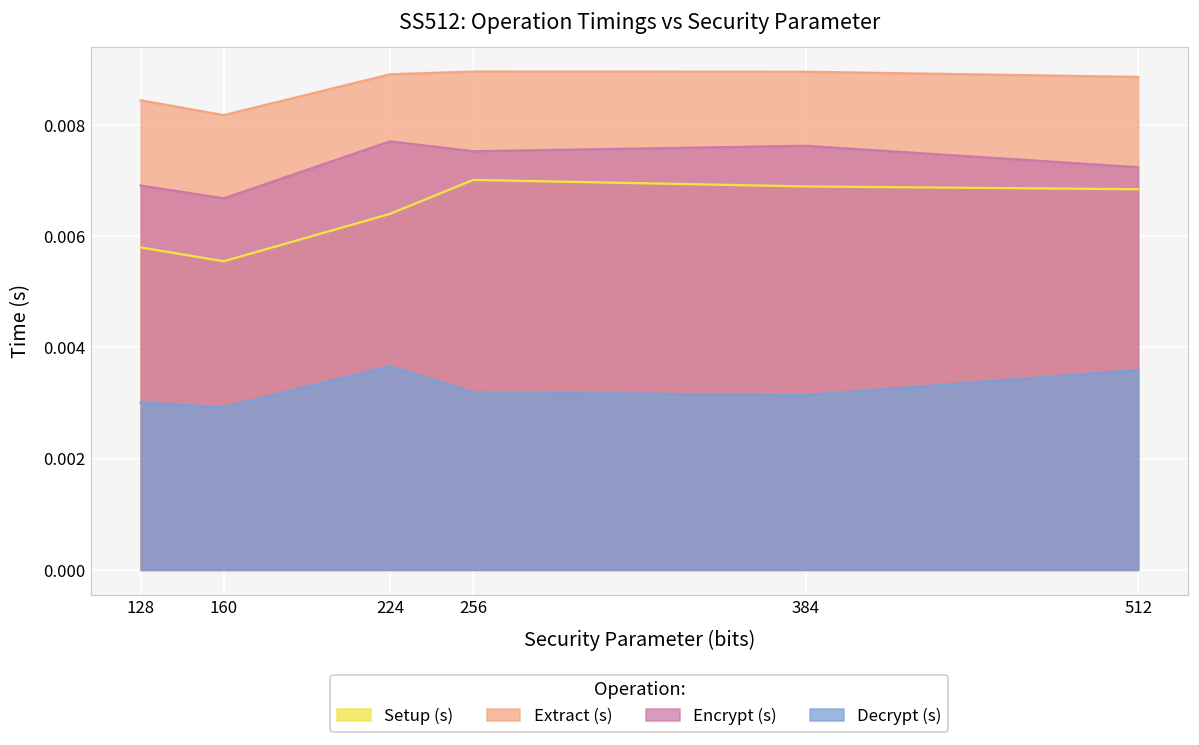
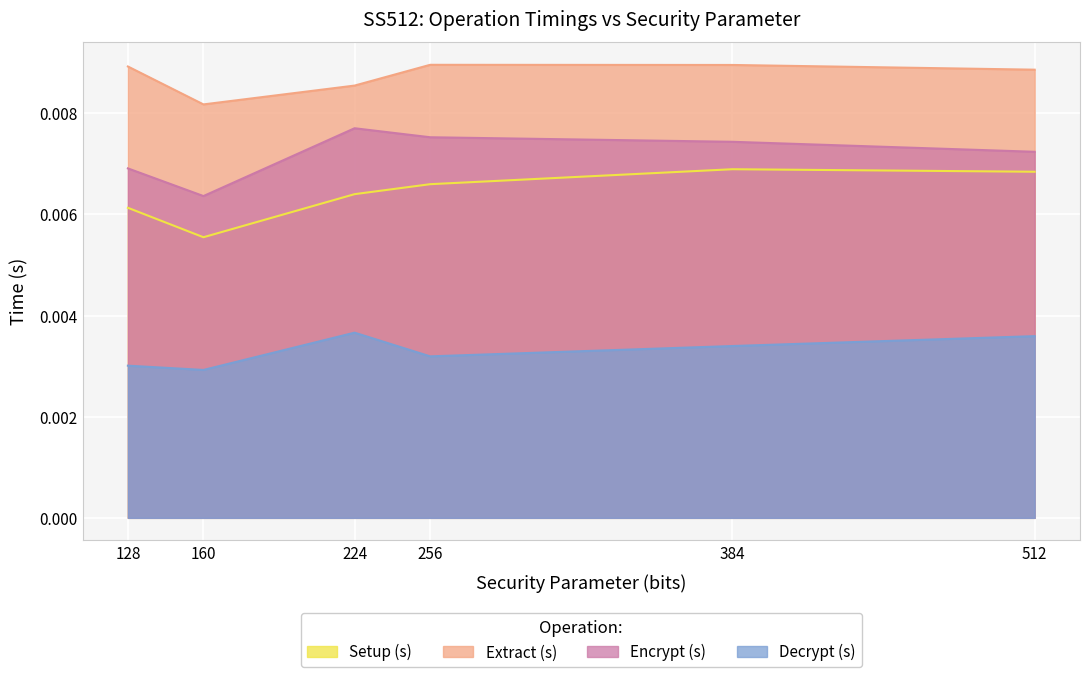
Setup (s), 128: 0.0058 -> 0.0061
Extract (s), 128: 0.0084 -> 0.0089
Encrypt (s), 160: 0.0067 -> 0.0064
Extract (s), 224: 0.0089 -> 0.0085
Setup (s), 256: 0.0070 -> 0.0066
Encrypt (s), 384: 0.0076 -> 0.0074
Decrypt (s), 384: 0.0031 -> 0.0034
